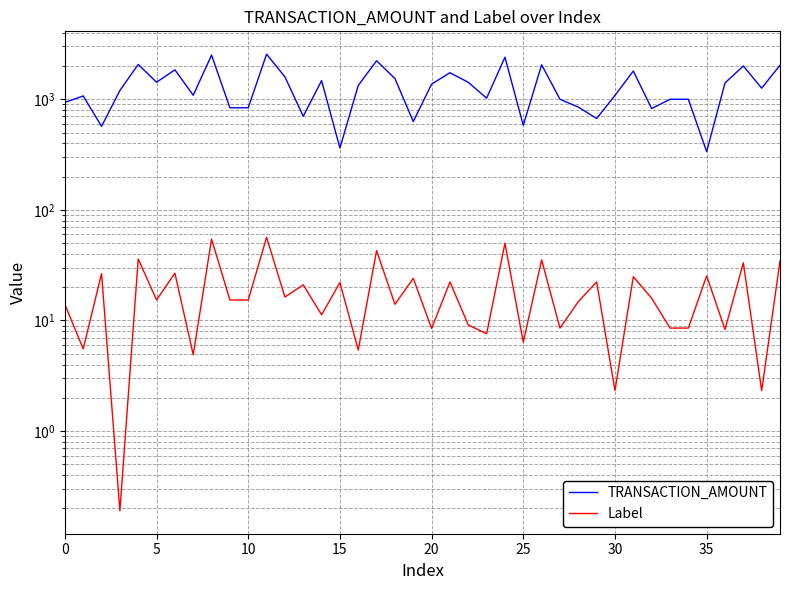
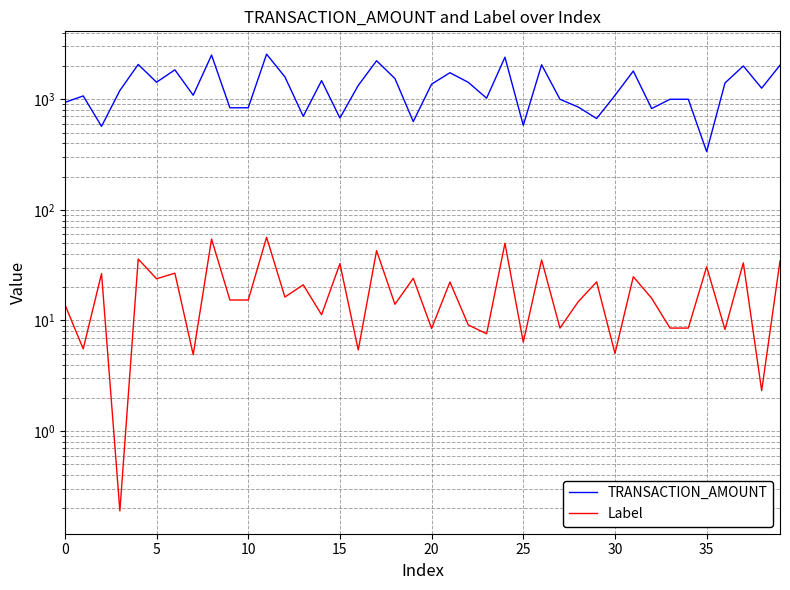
Label, 5: 15 -> 24
TRANSACTION_AMOUNT, 15: 360 -> 700
Label, 15: 22 -> 33
Label, 30: 2.3 -> 5
Label, 35: 25 -> 31
